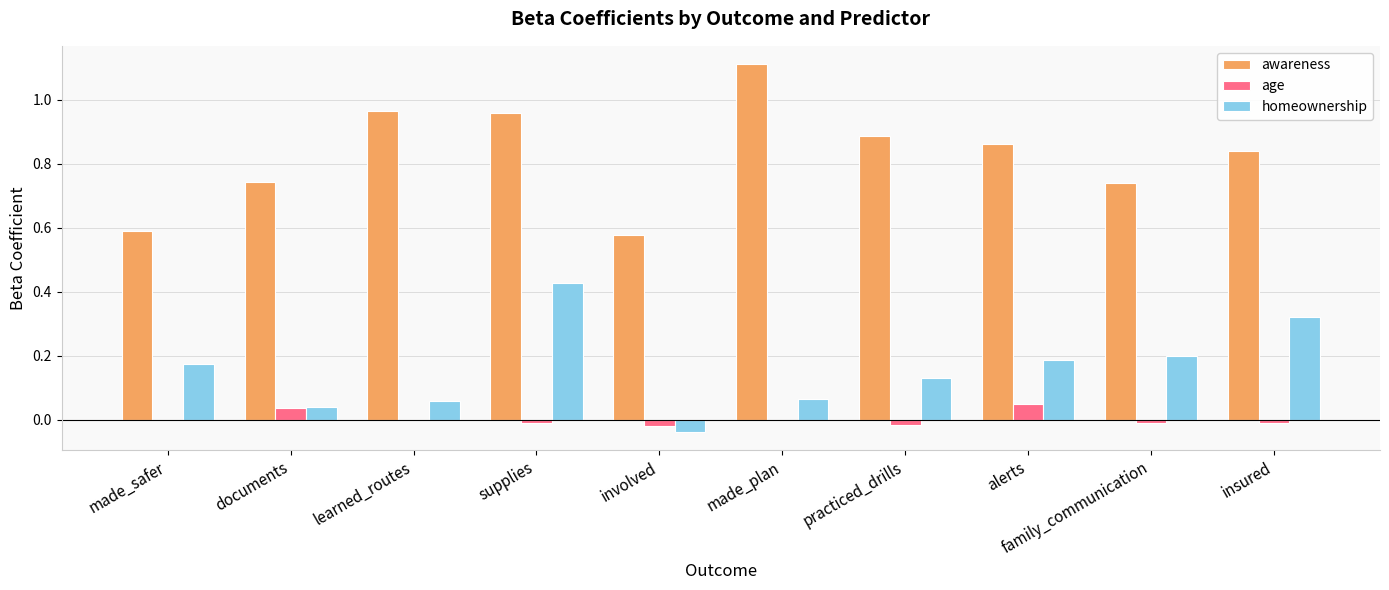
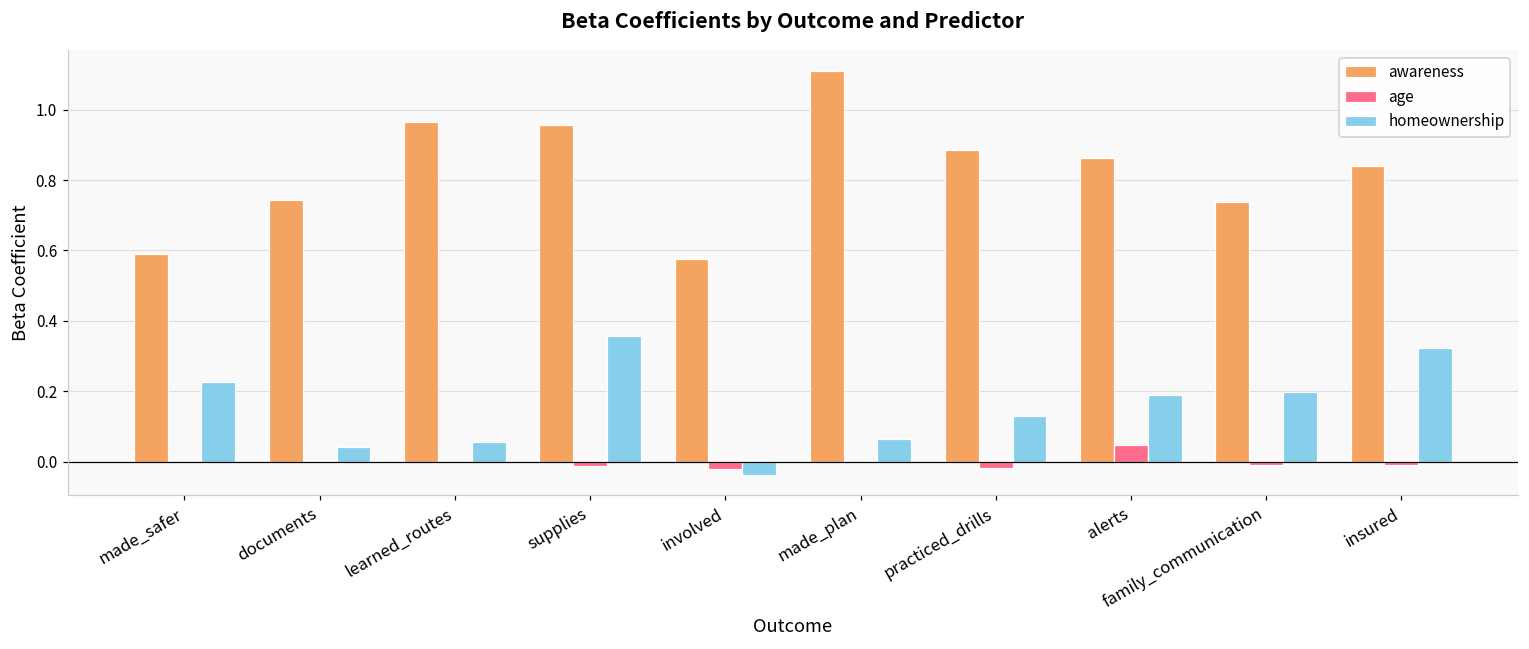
homeownership, made_safer: 0.17 -> 0.23
age, documents: 0.04 -> 0.00
homeownership, supplies: 0.43 -> 0.36
